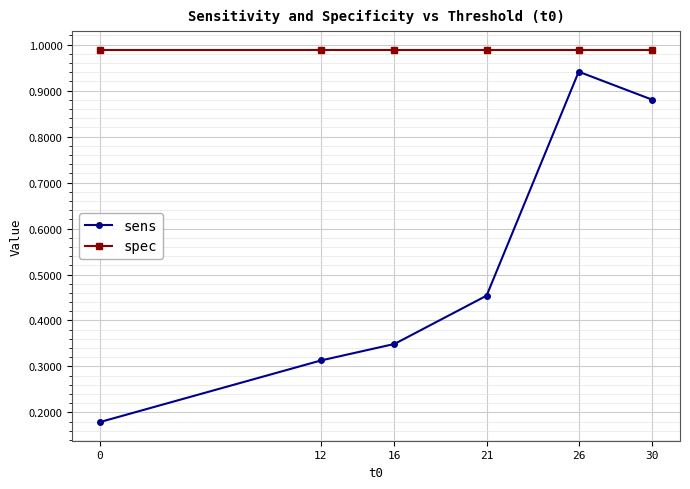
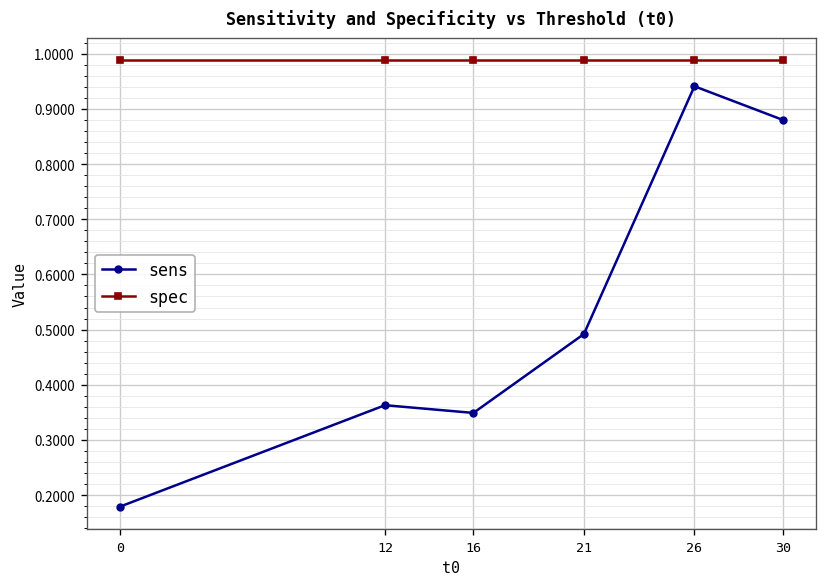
sens, 12: 0.31 -> 0.36
sens, 21: 0.45 -> 0.49
